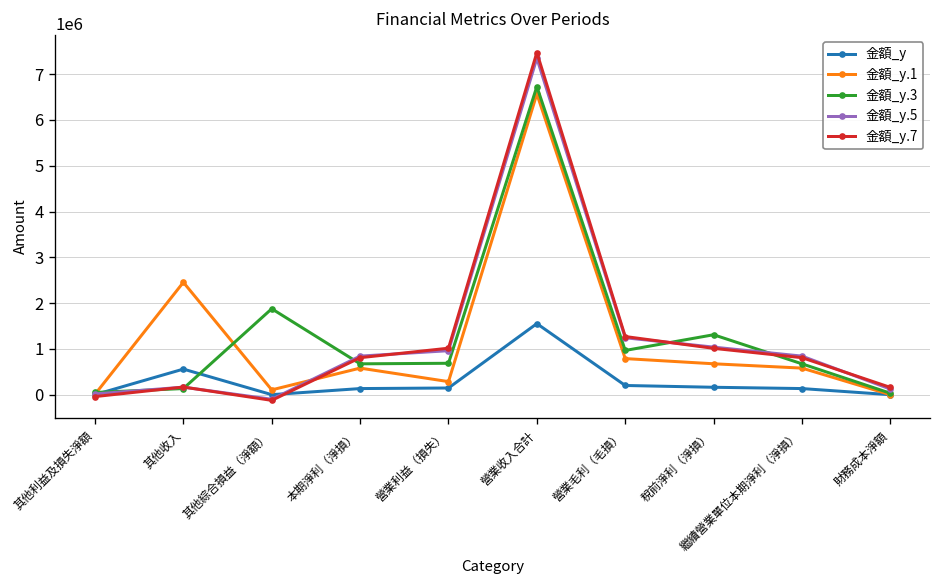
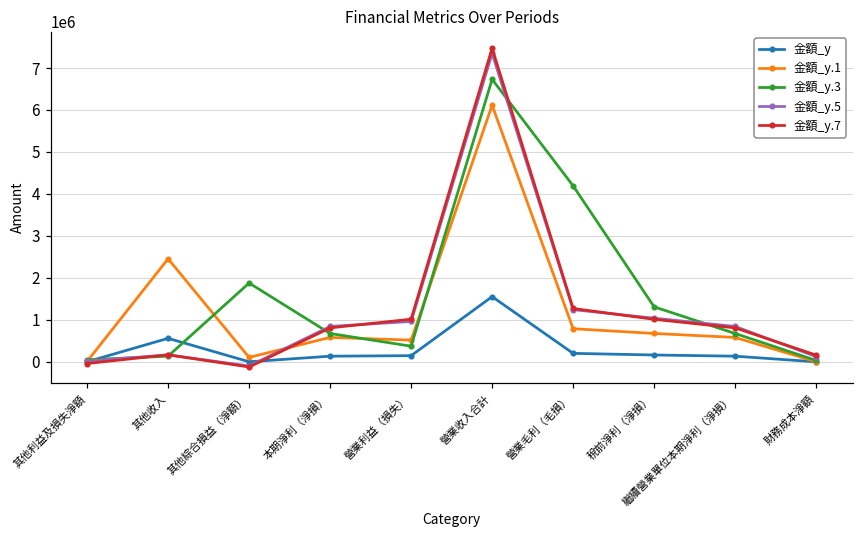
金額_y.1, 營業利益（損失）: 300000 -> 500000
金額_y.3, 營業利益（損失）: 700000 -> 400000
金額_y.1, 營業收入合計: 6600000 -> 6100000
金額_y.3, 營業毛利（毛損）: 1000000 -> 4200000
